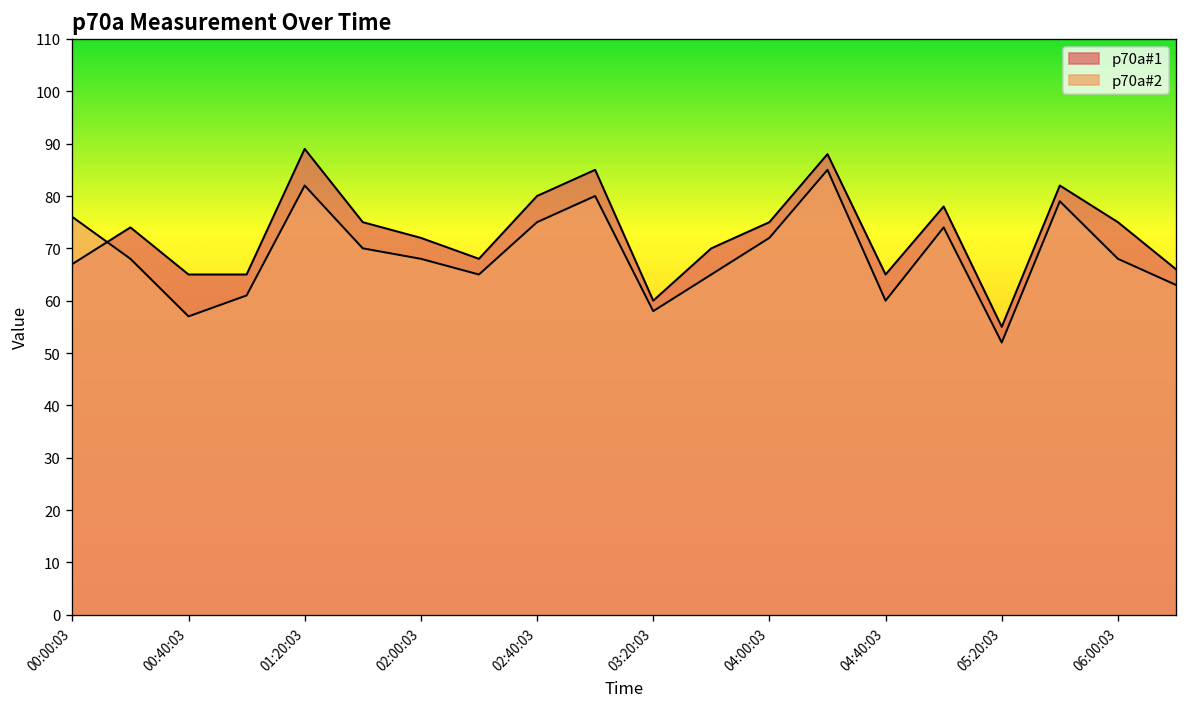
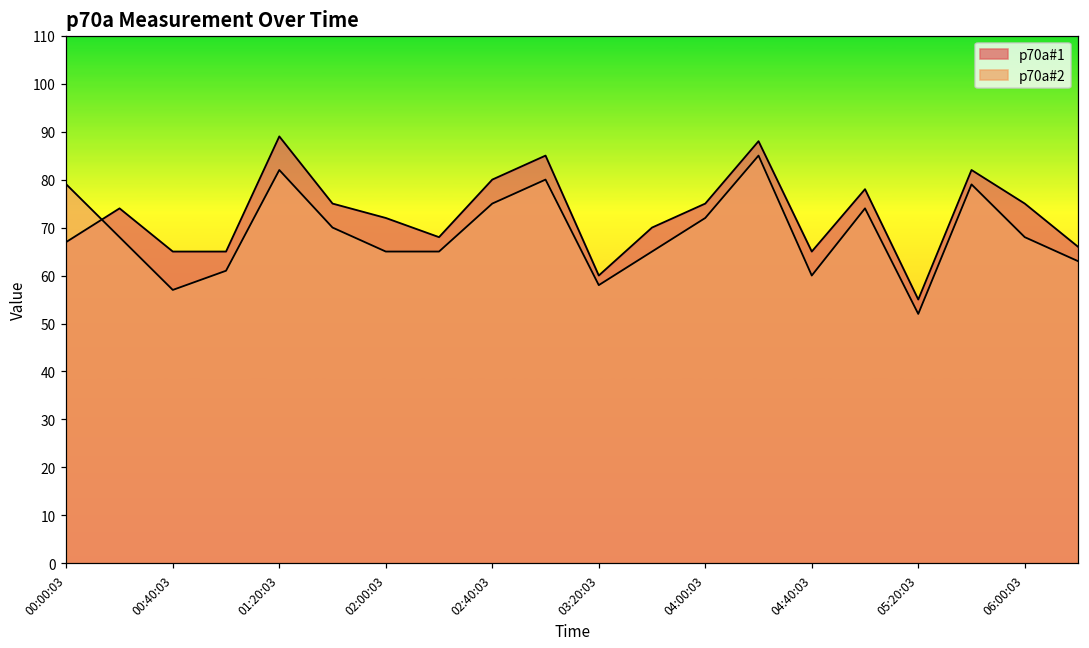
p70a#2, 00:00:03: 76 -> 79
p70a#2, 02:00:03: 68 -> 65
